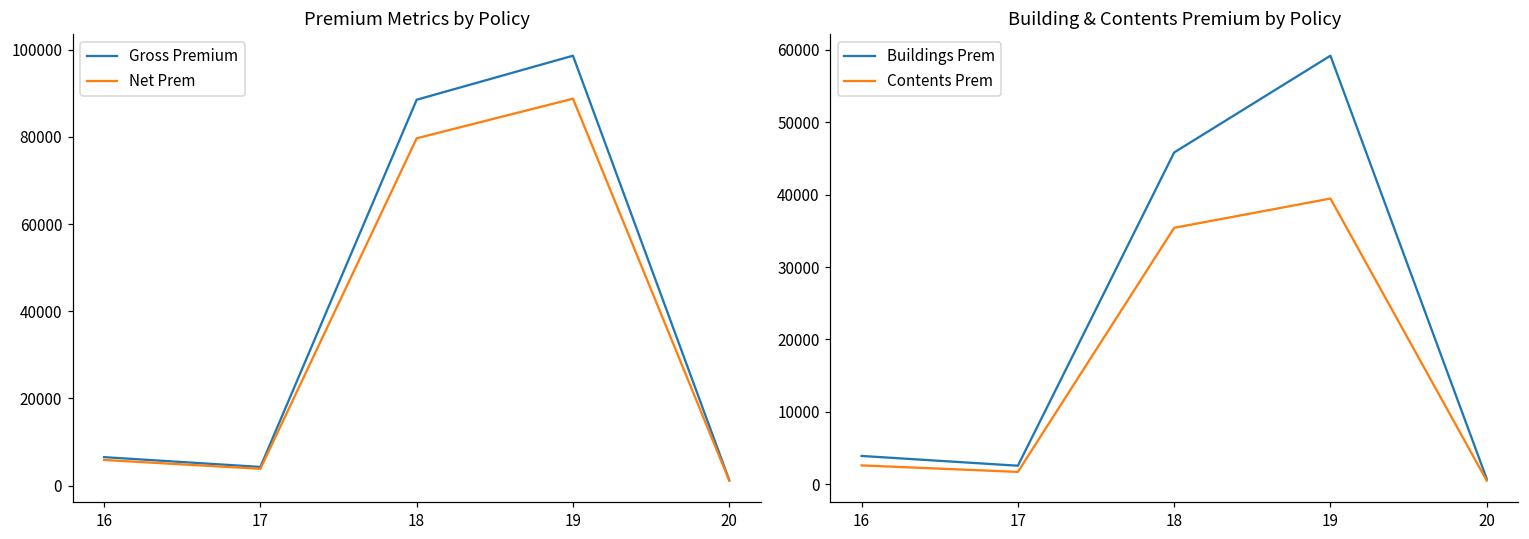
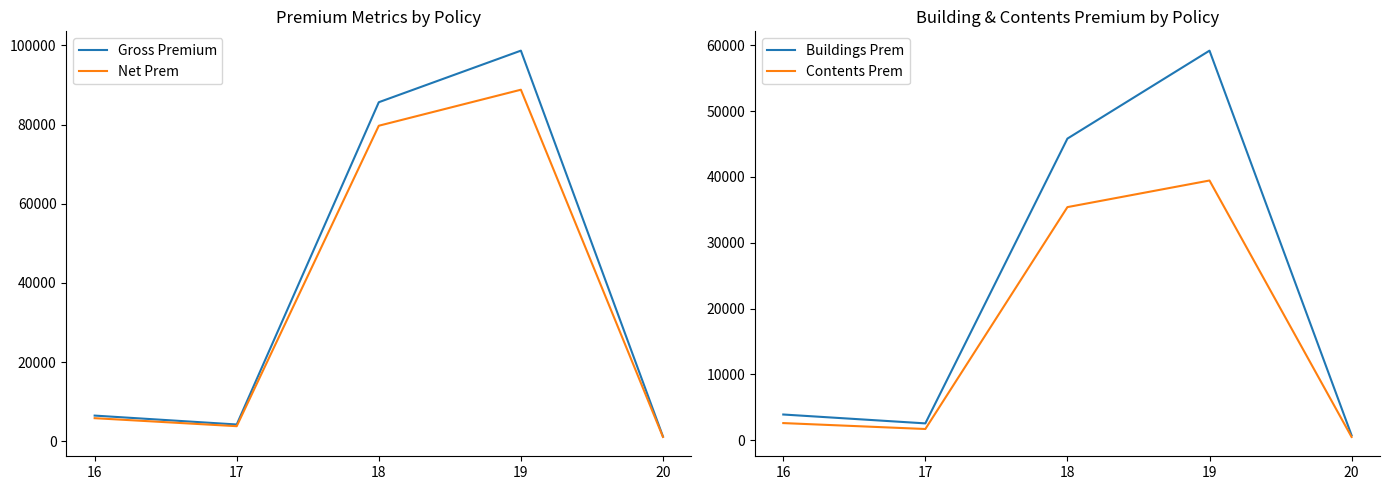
Premium Metrics by Policy, Gross Premium, 18: 89000 -> 86000
